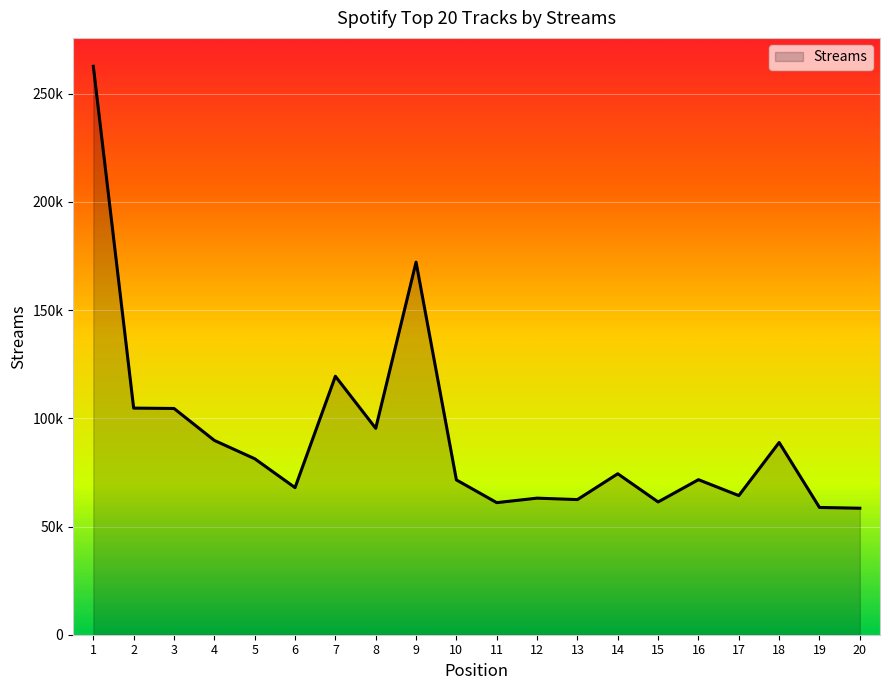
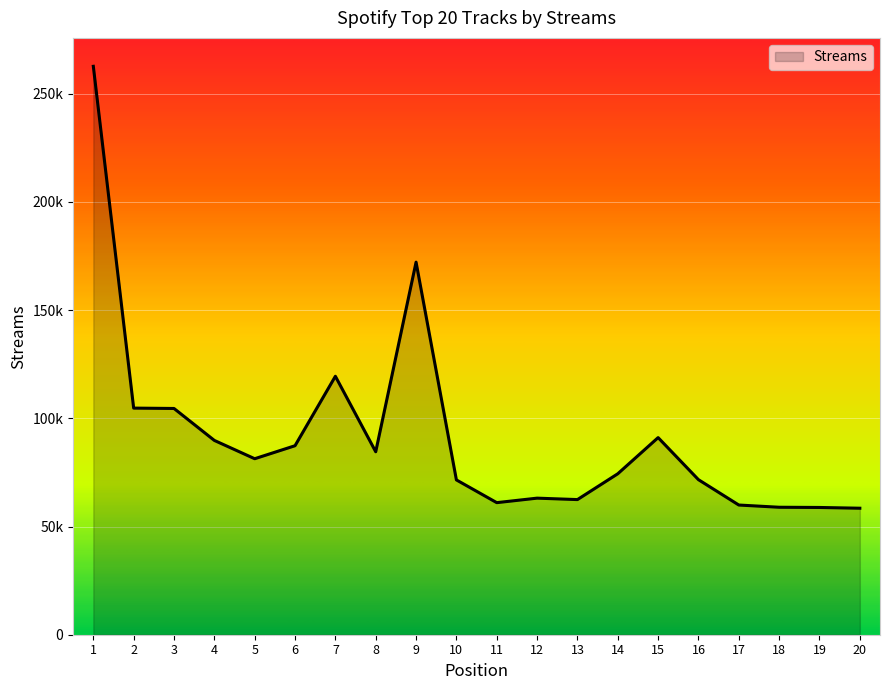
6: 68000 -> 87000
8: 95000 -> 85000
15: 61000 -> 91000
17: 64000 -> 60000
18: 89000 -> 59000
